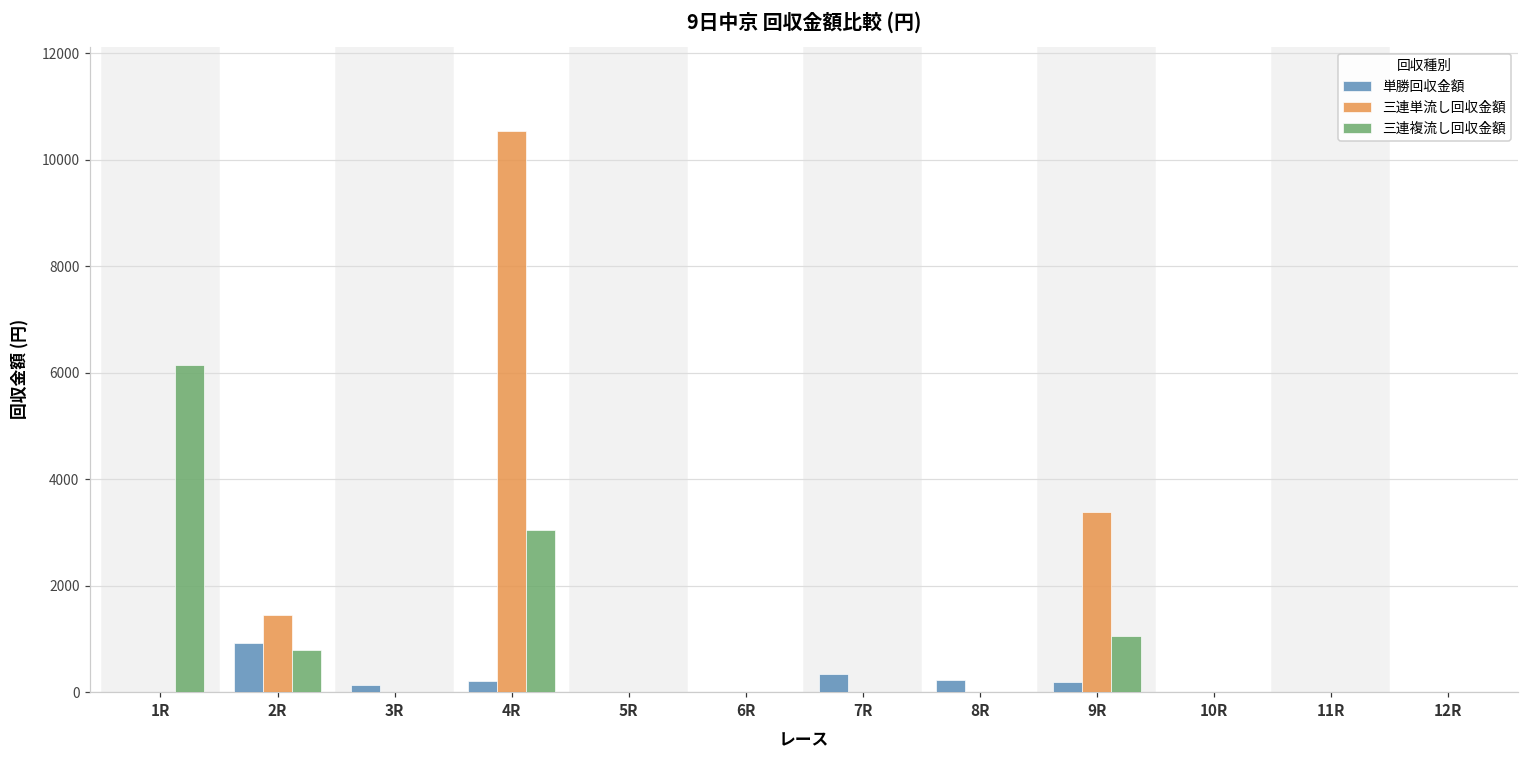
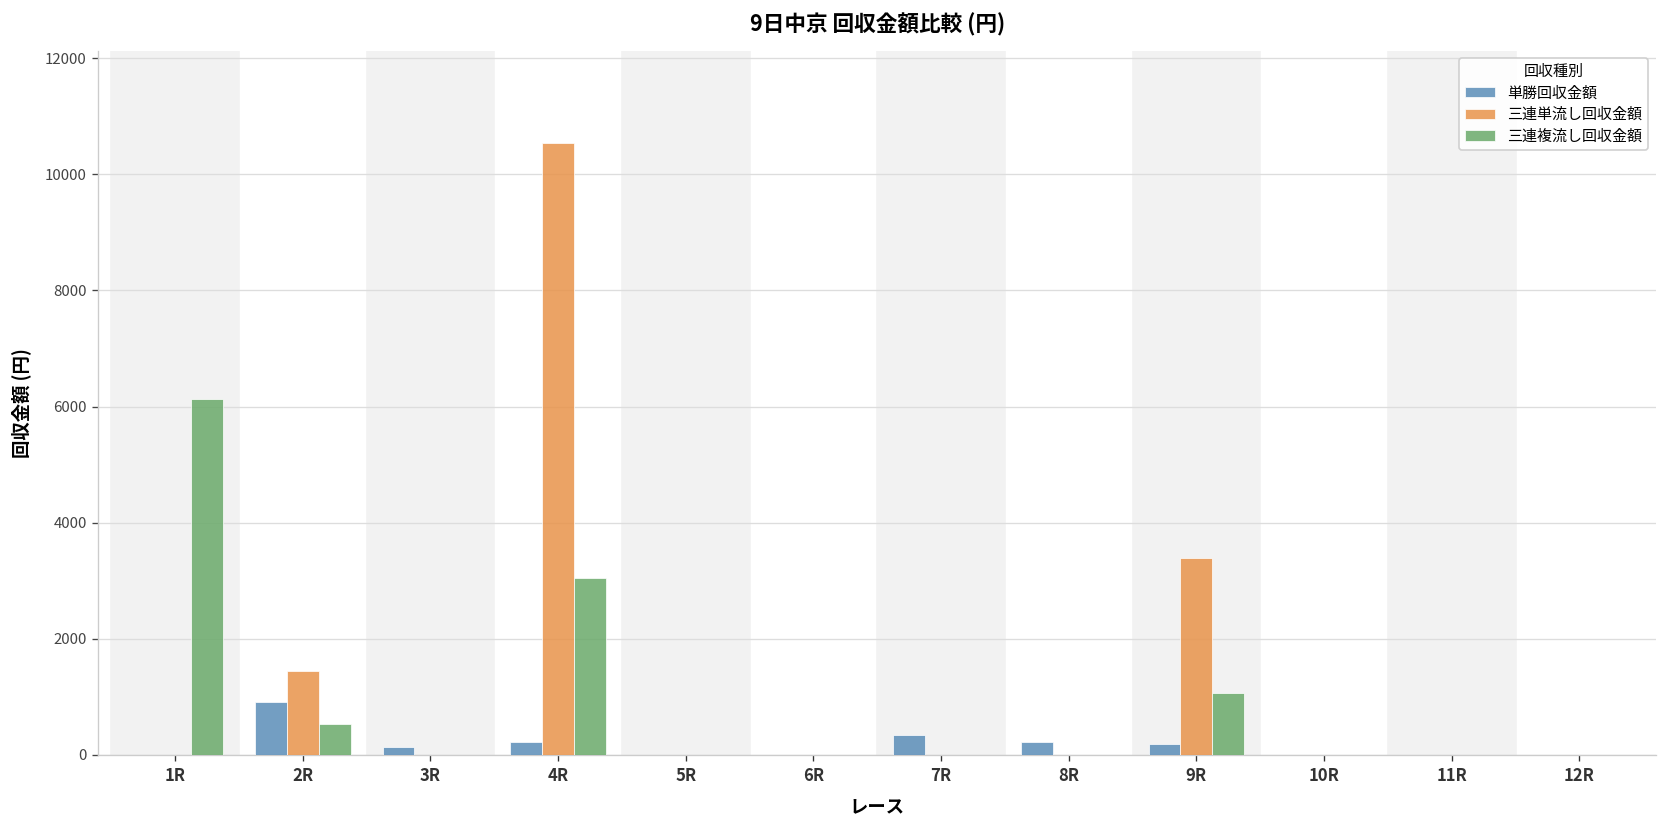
三連複流し回収金額, 2R: 800 -> 500
